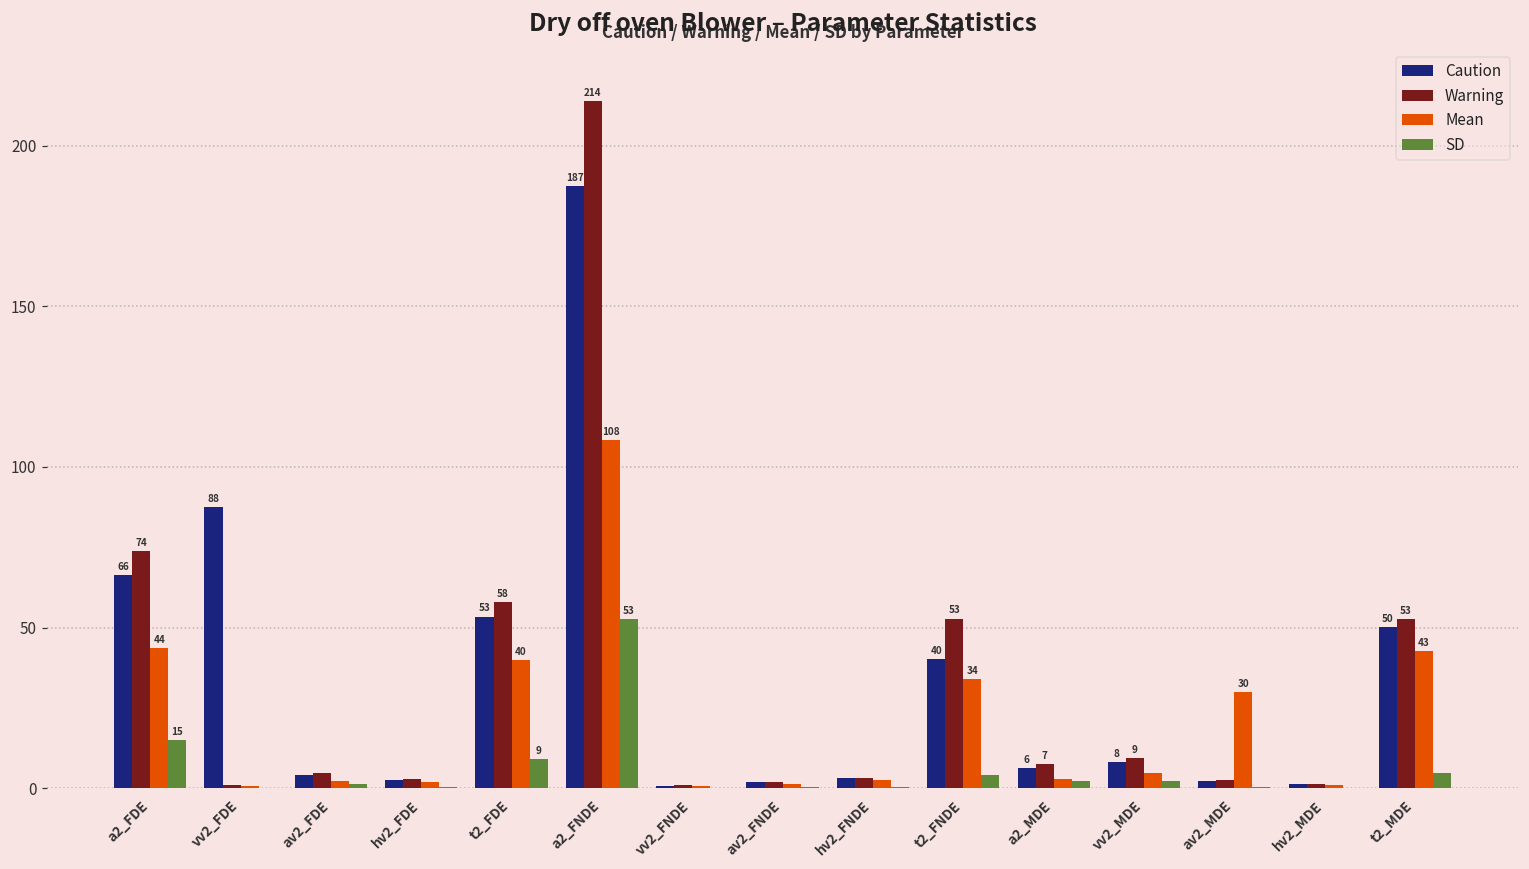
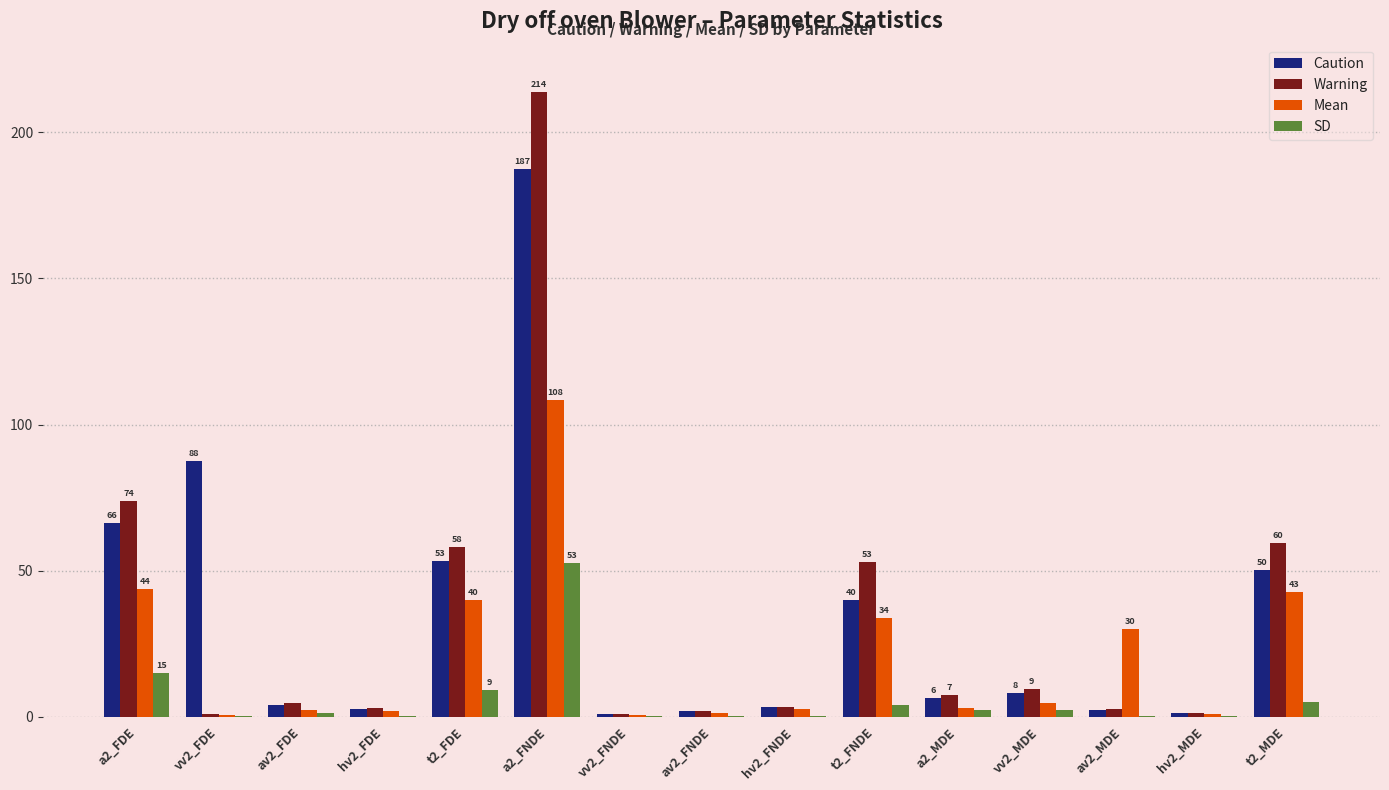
Warning, t2_MDE: 53 -> 60
